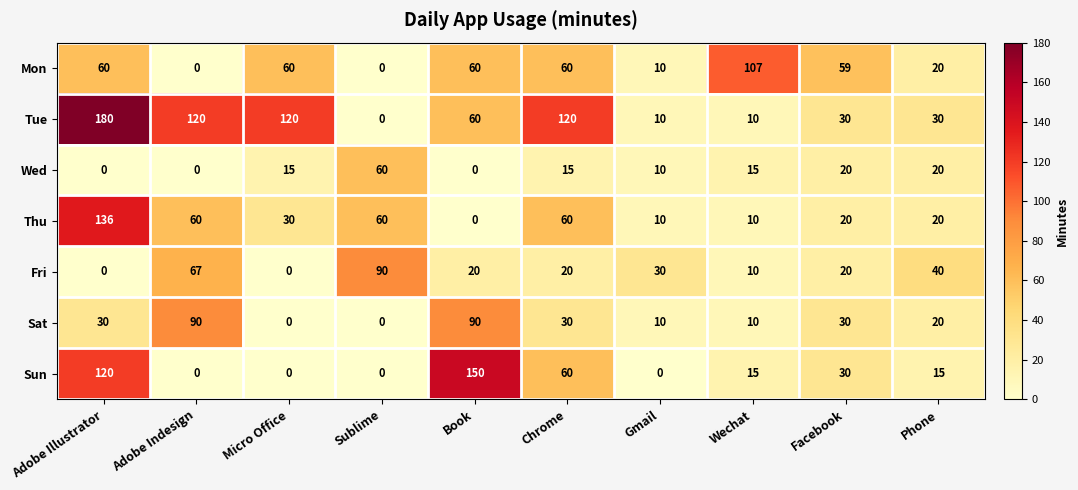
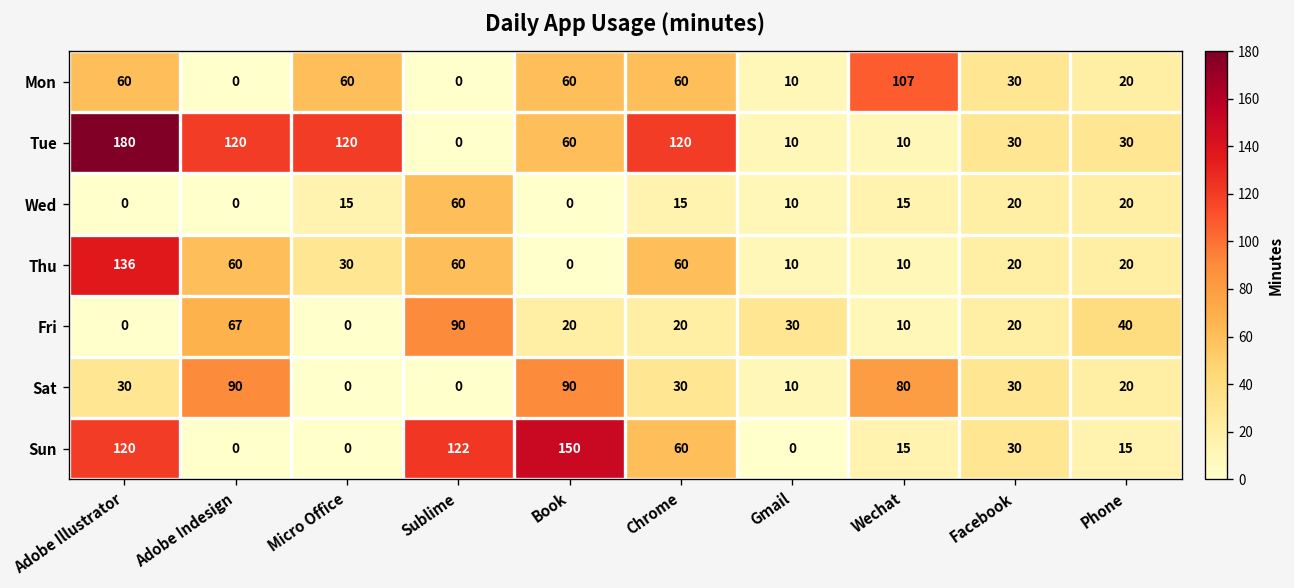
Mon, Facebook: 59 -> 30
Sat, Wechat: 10 -> 80
Sun, Sublime: 0 -> 122
